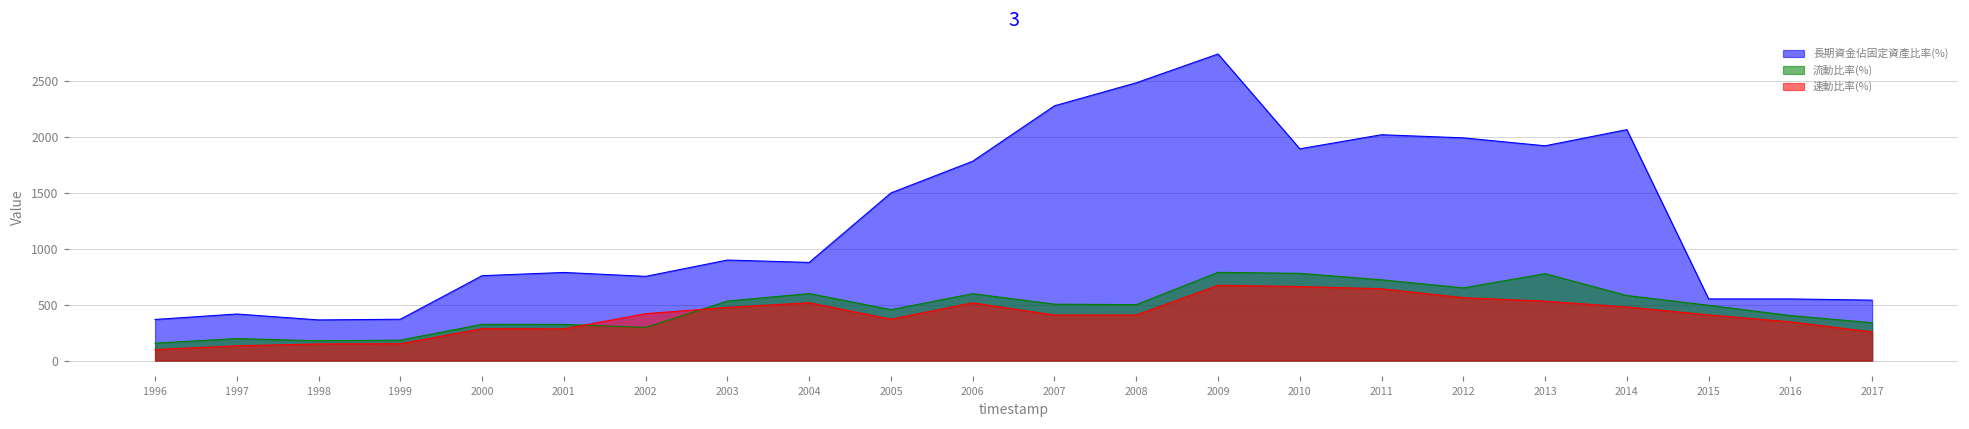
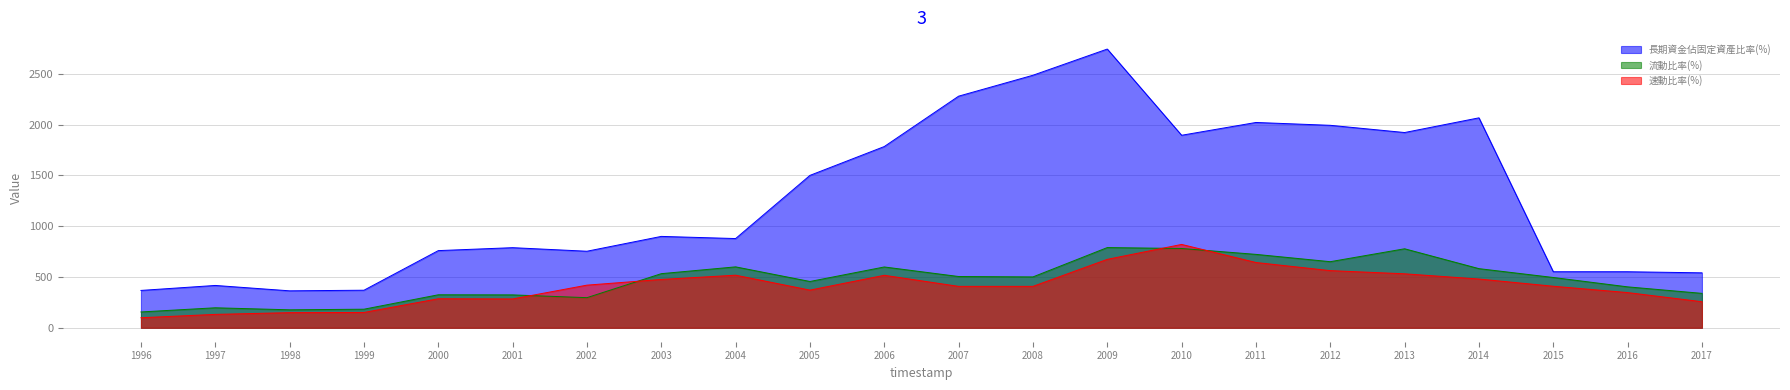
速動比率(%), 2010: 660 -> 820
